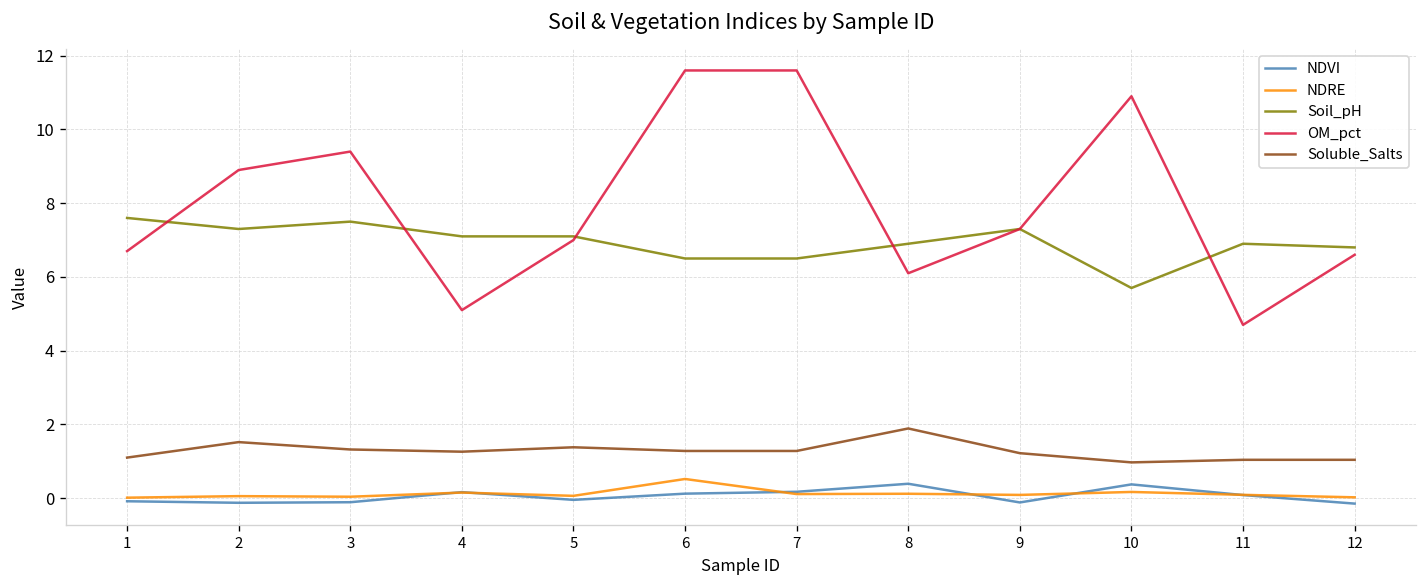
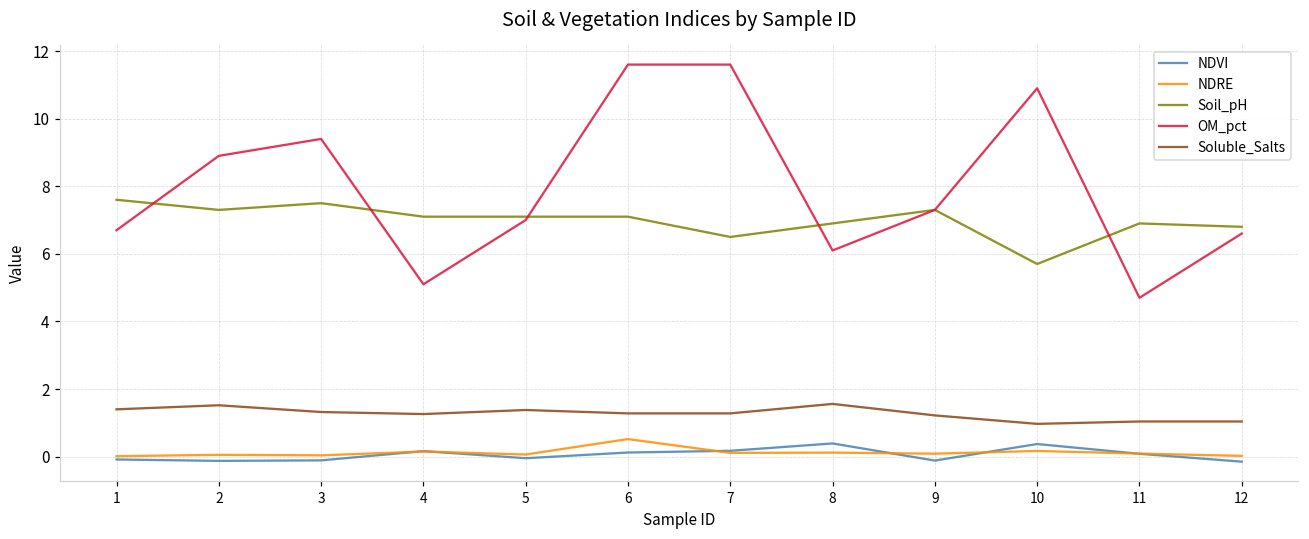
Soluble_Salts, 1: 1.1 -> 1.4
Soil_pH, 6: 6.5 -> 7.1
Soluble_Salts, 8: 1.9 -> 1.6
